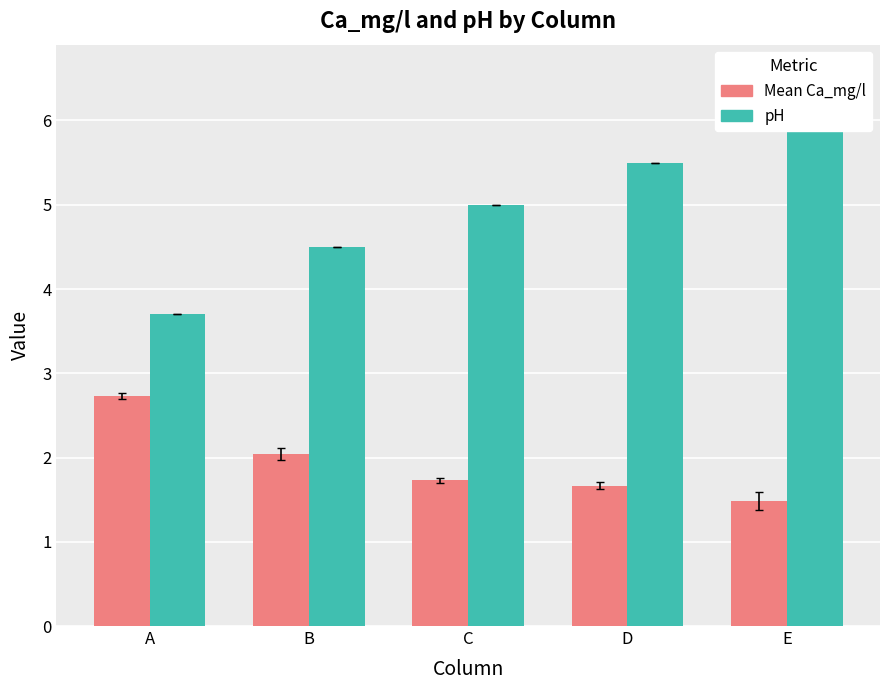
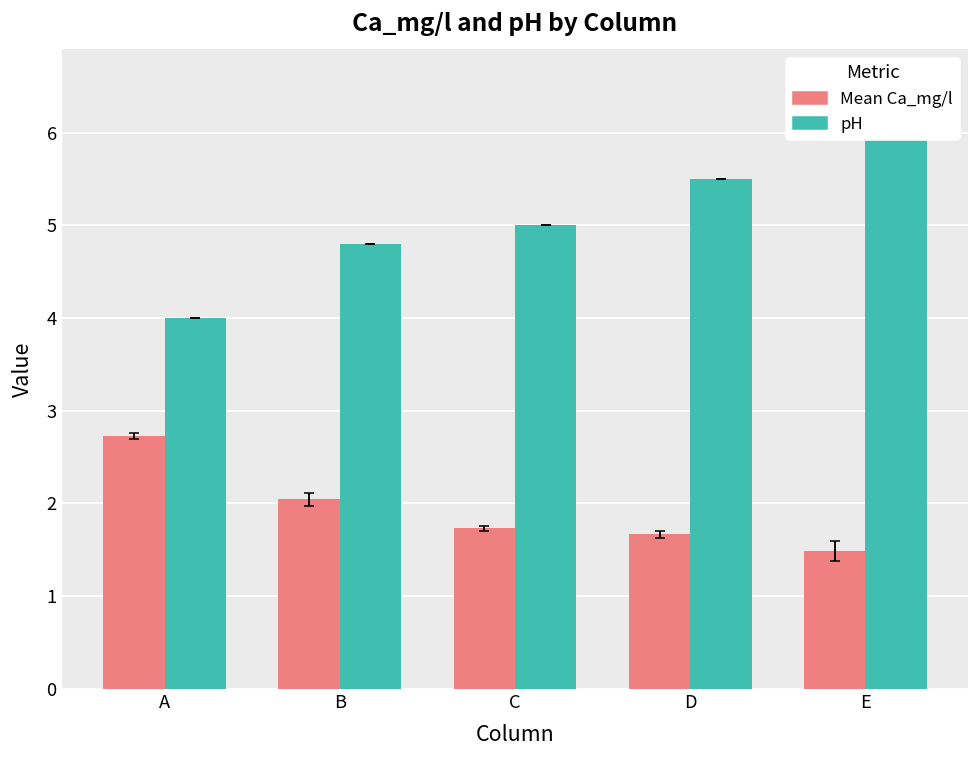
pH, A: 3.7 -> 4.0
pH, B: 4.5 -> 4.8
